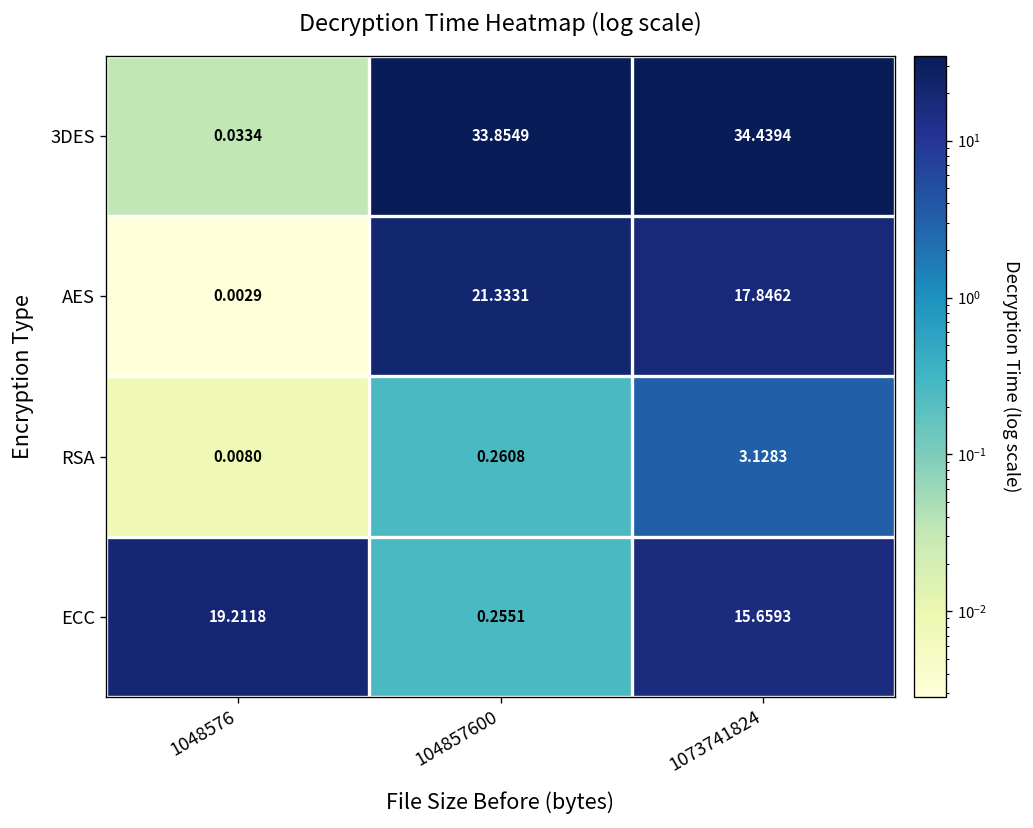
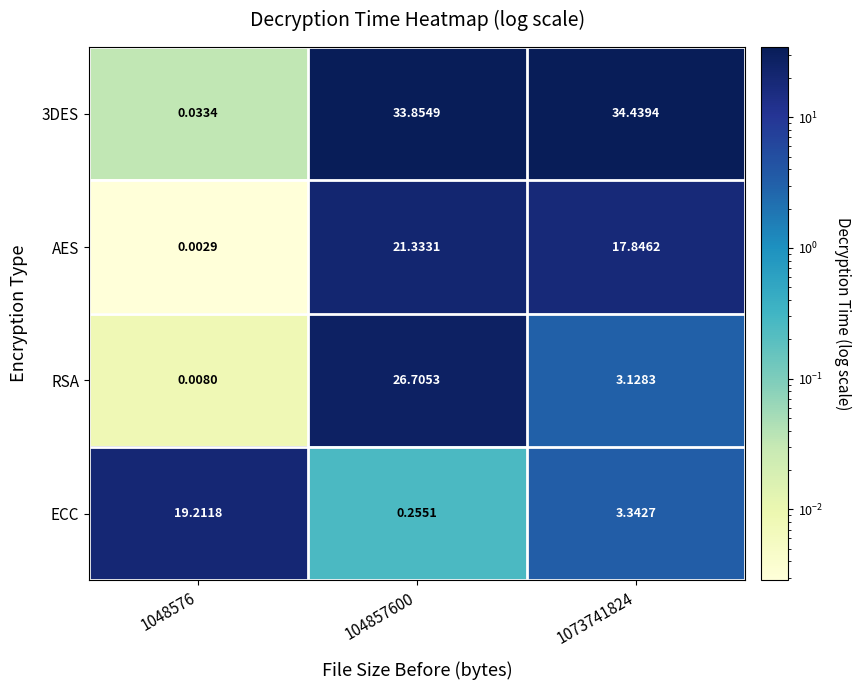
RSA, 104857600: 0.2608 -> 26.7053
ECC, 1073741824: 15.6593 -> 3.3427
